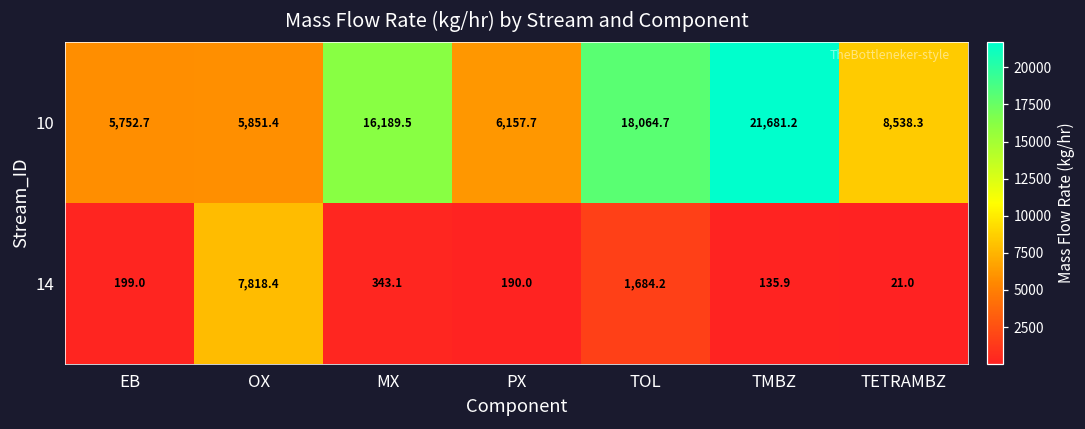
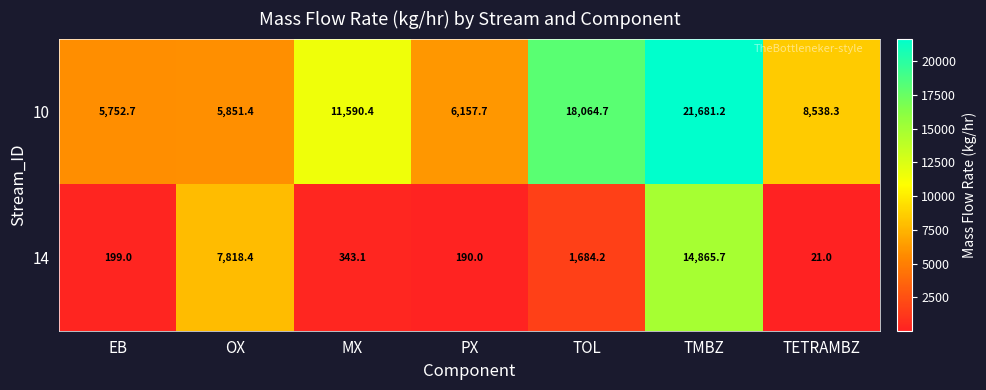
10, MX: 16,189.5 -> 11,590.4
14, TMBZ: 135.9 -> 14,865.7
